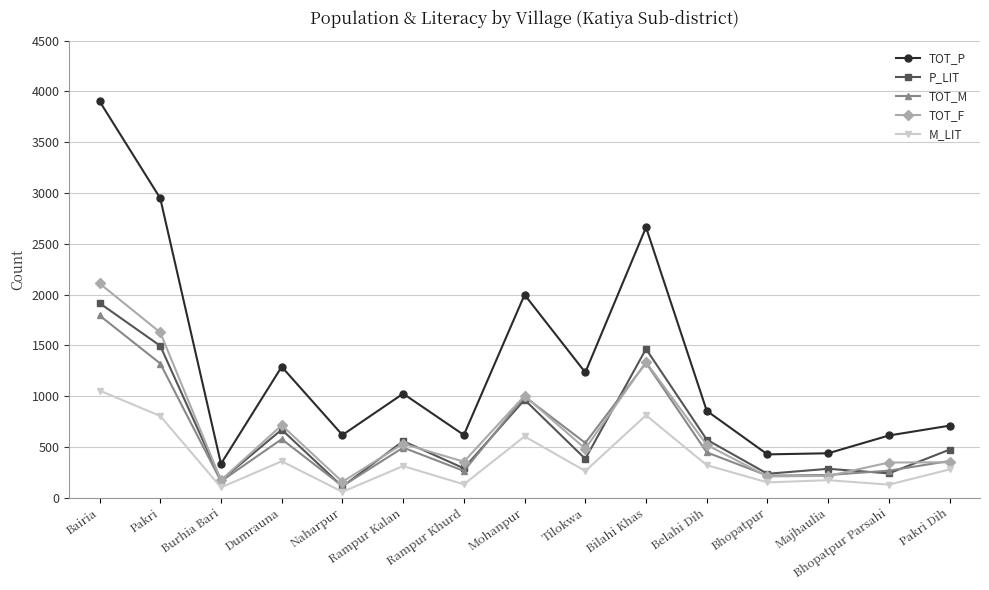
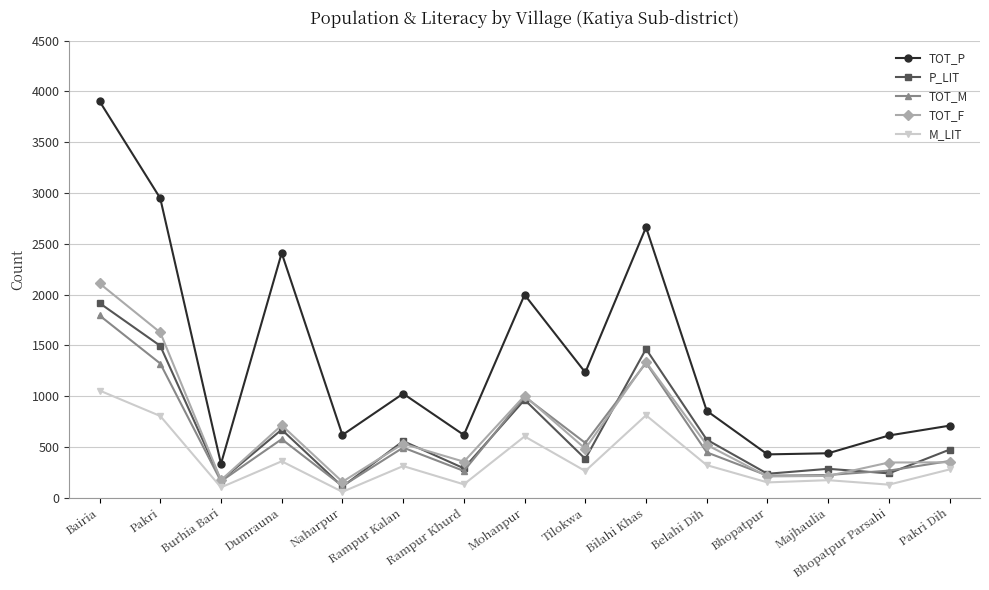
TOT_P, Dumrauna: 1290 -> 2410
